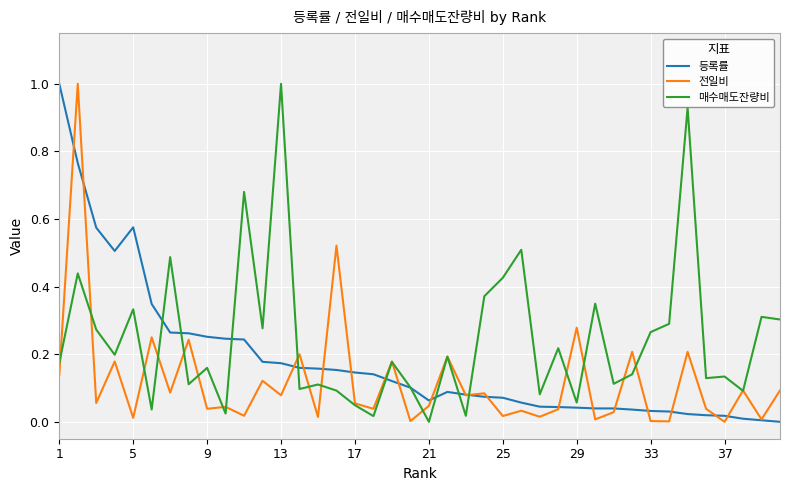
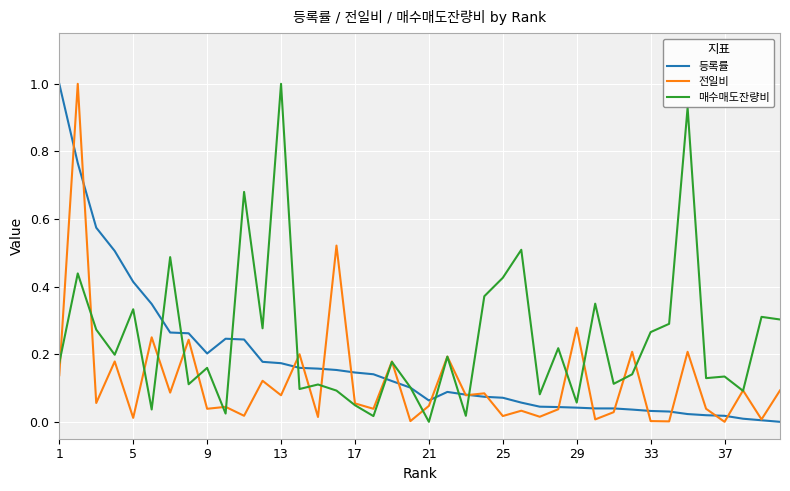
등록률, 5: 0.58 -> 0.41
등록률, 9: 0.25 -> 0.20
